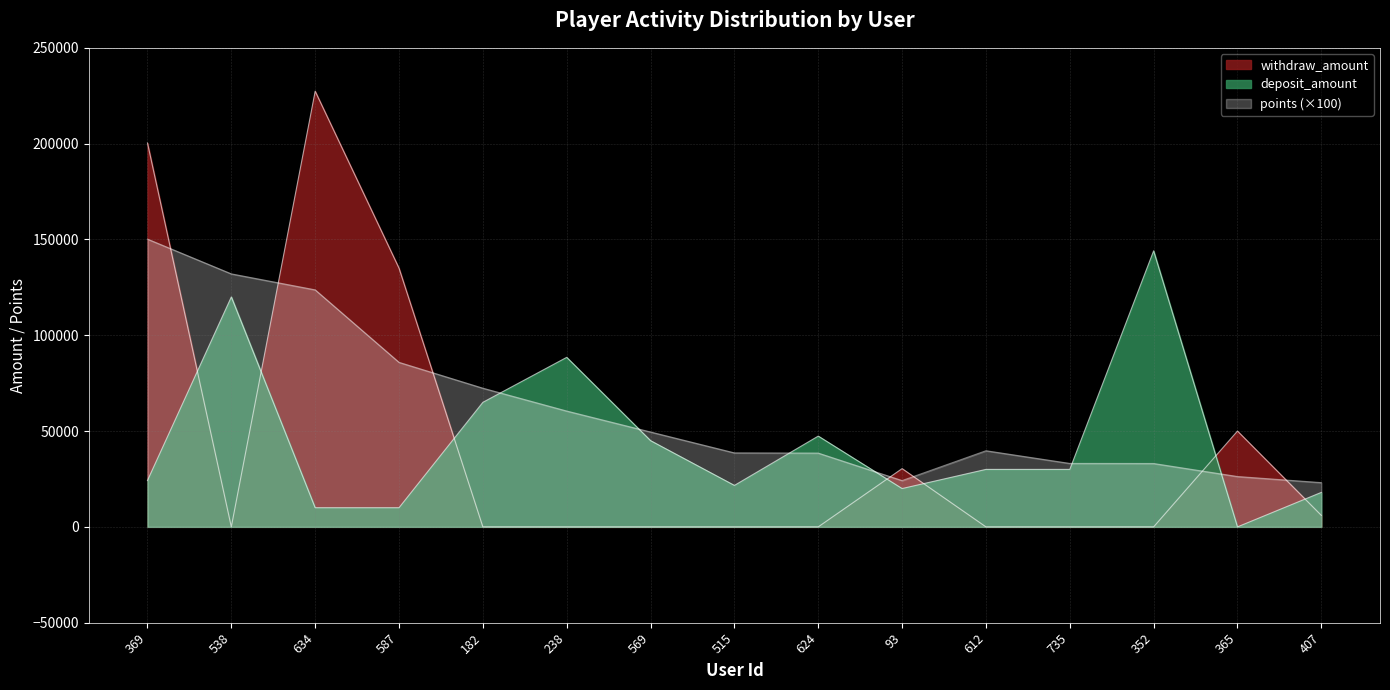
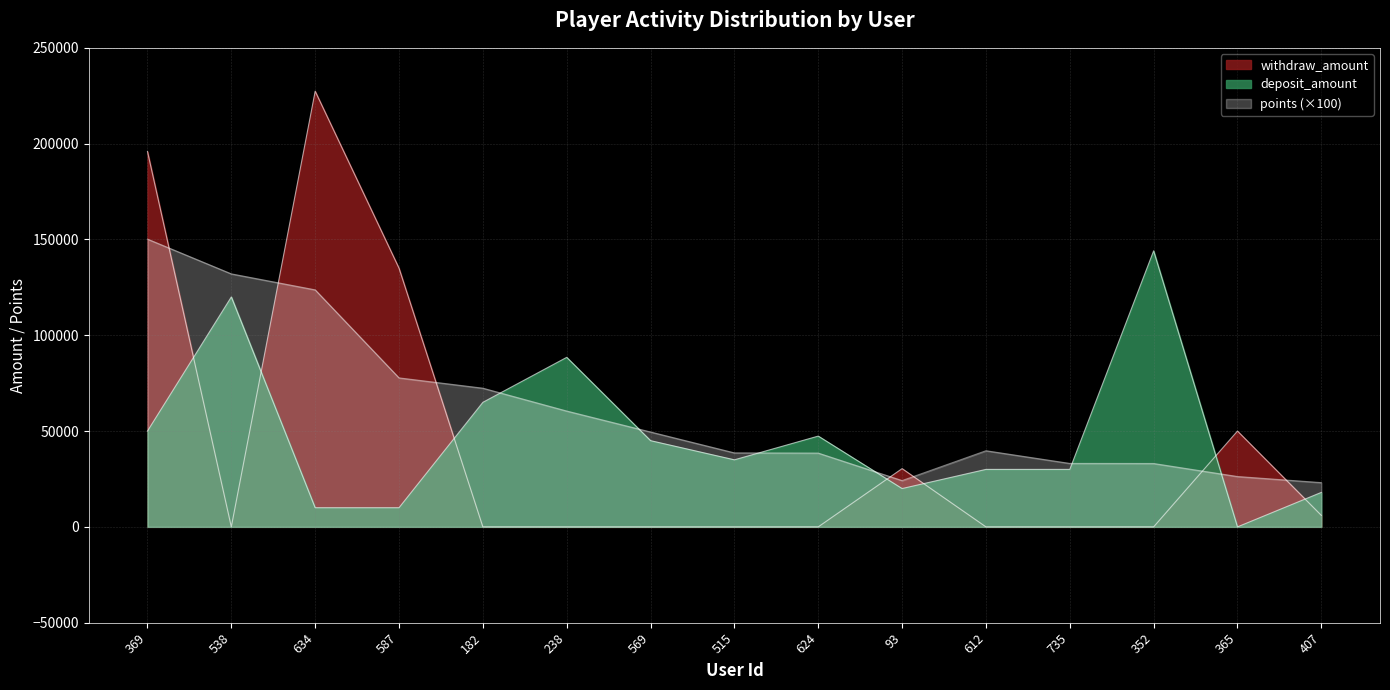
withdraw_amount, 369: 200000 -> 196000
deposit_amount, 369: 24000 -> 50000
points (×100), 587: 86000 -> 78000
deposit_amount, 515: 22000 -> 35000
